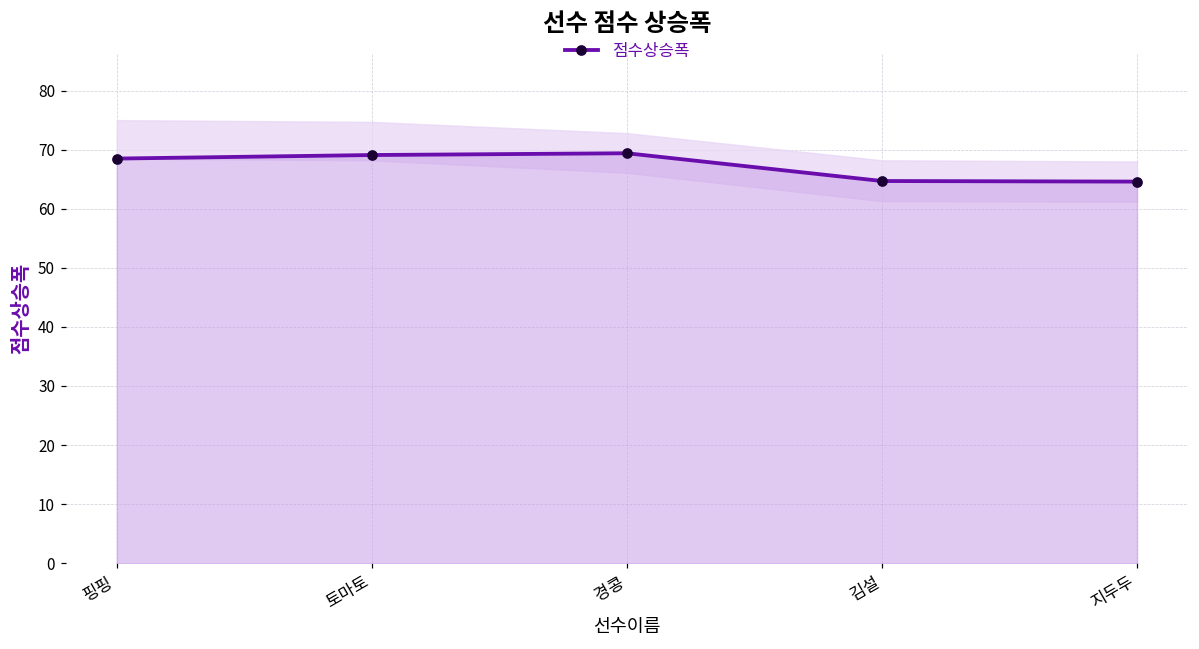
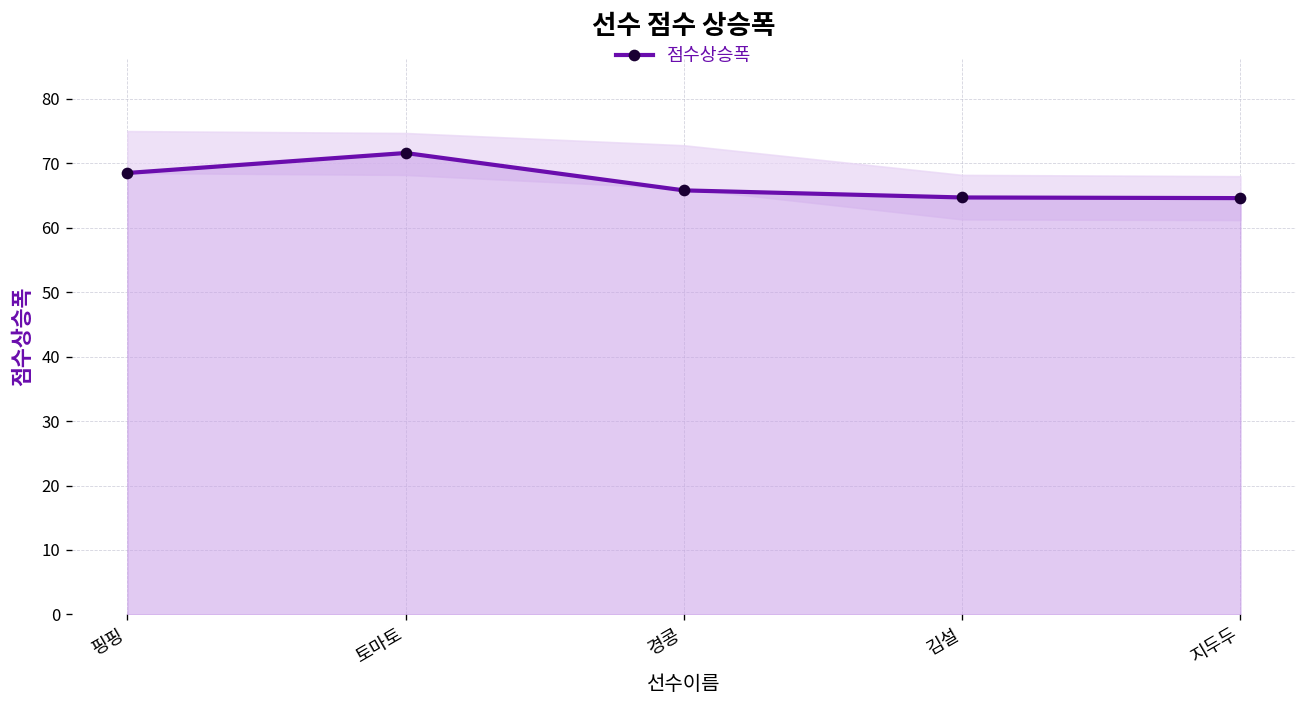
점수상승폭, 토마토: 69 -> 72
점수상승폭, 경콩: 69 -> 66
